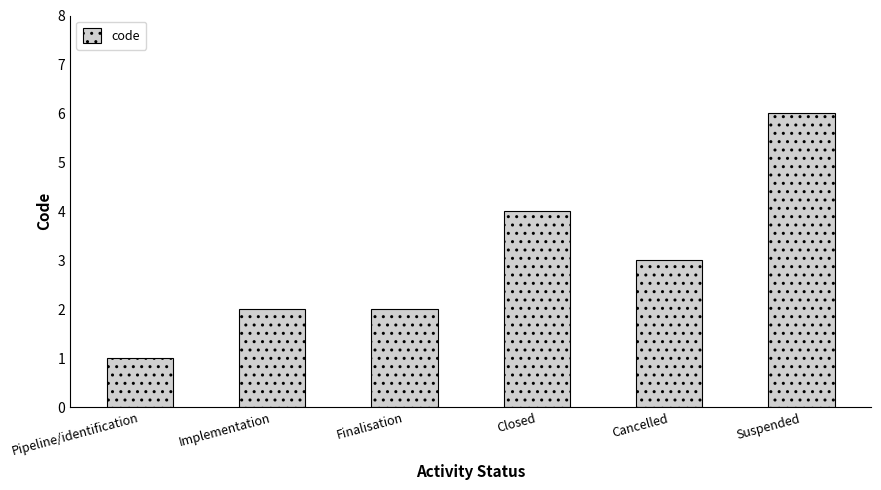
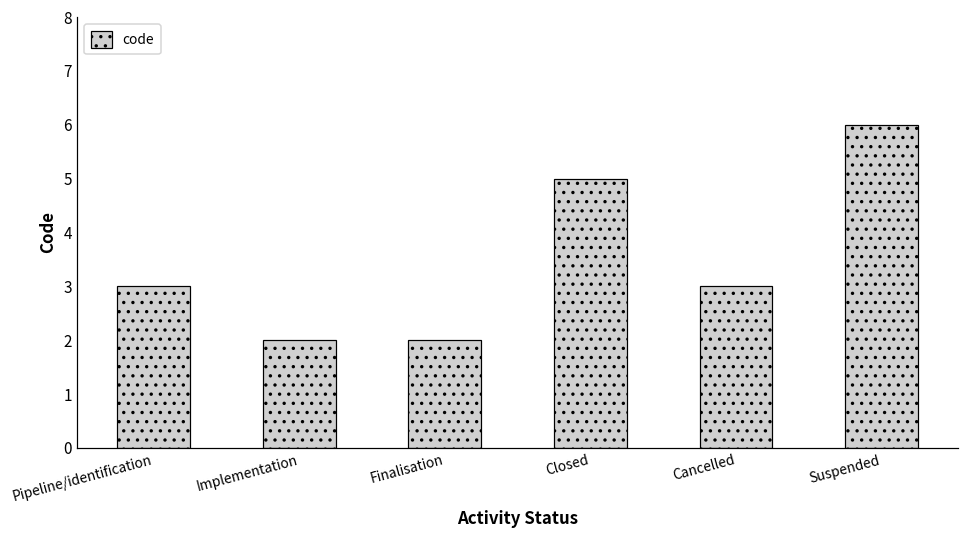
Pipeline/identification: 1 -> 3
Closed: 4 -> 5
